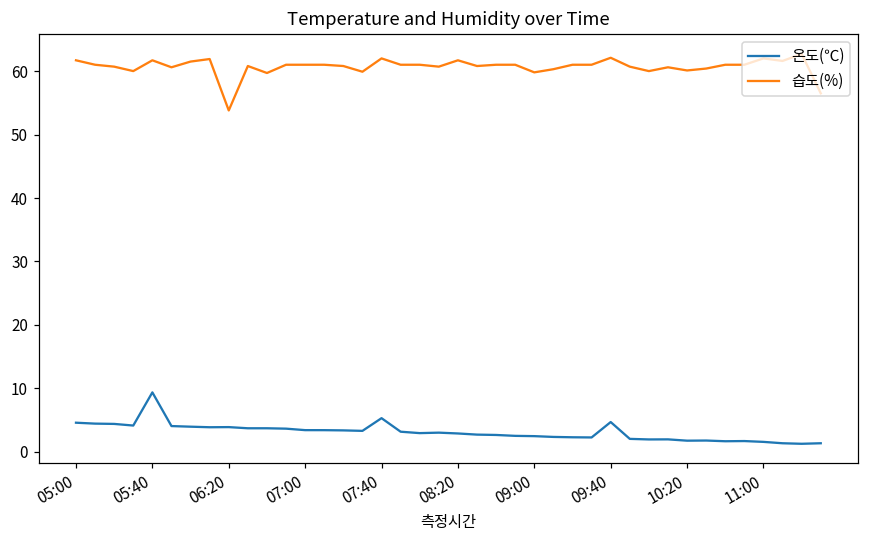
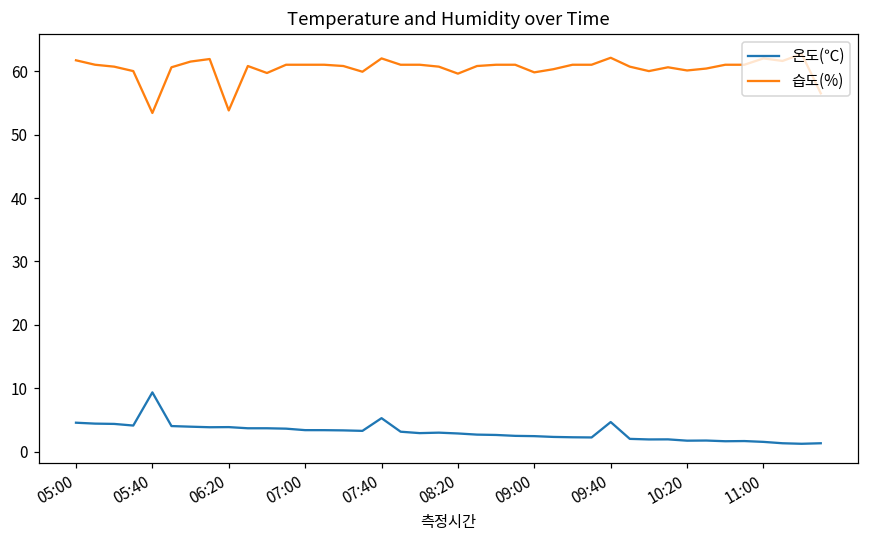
습도(%), 05:40: 62 -> 53
습도(%), 08:20: 62 -> 60
